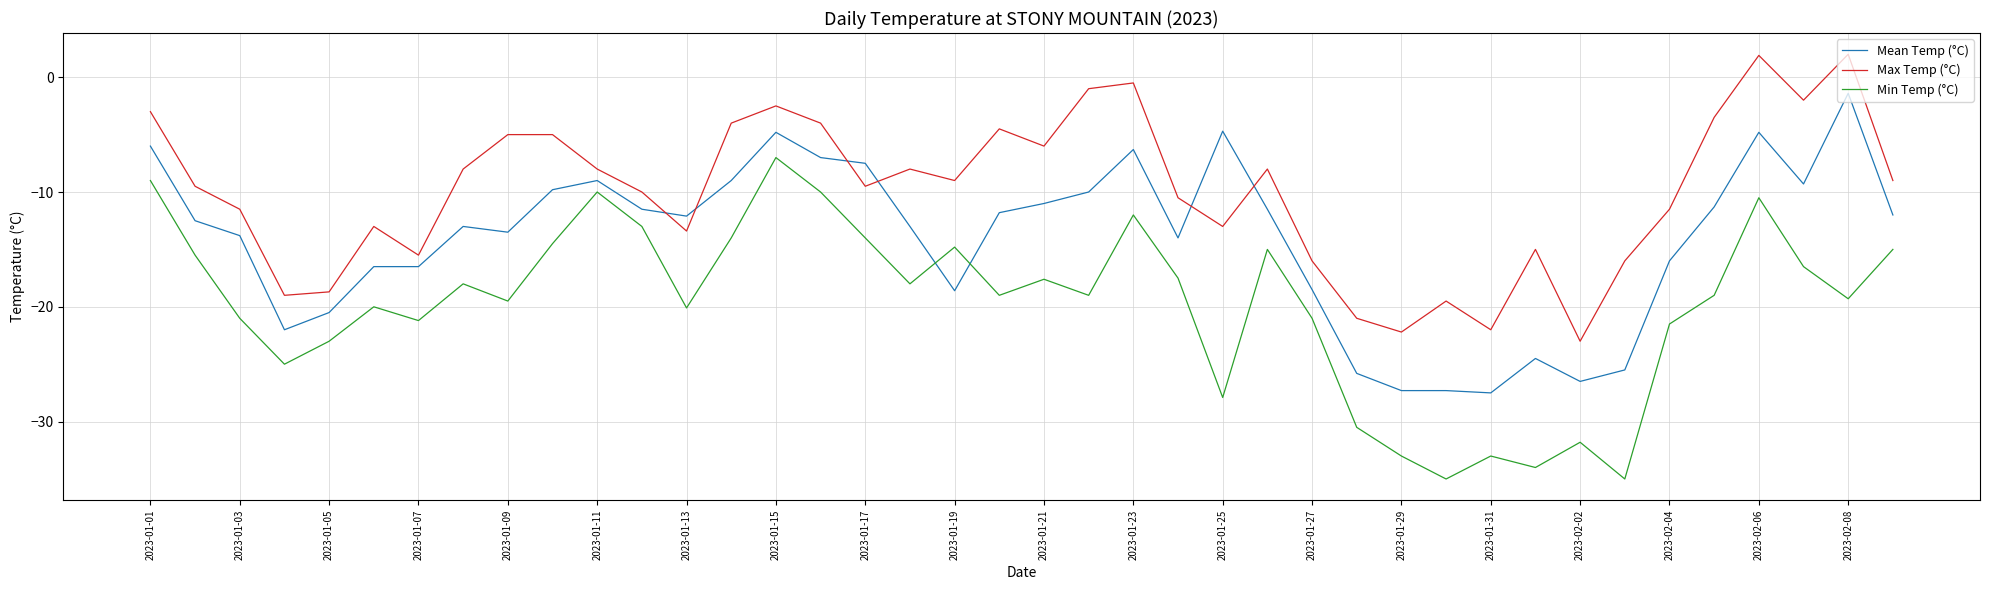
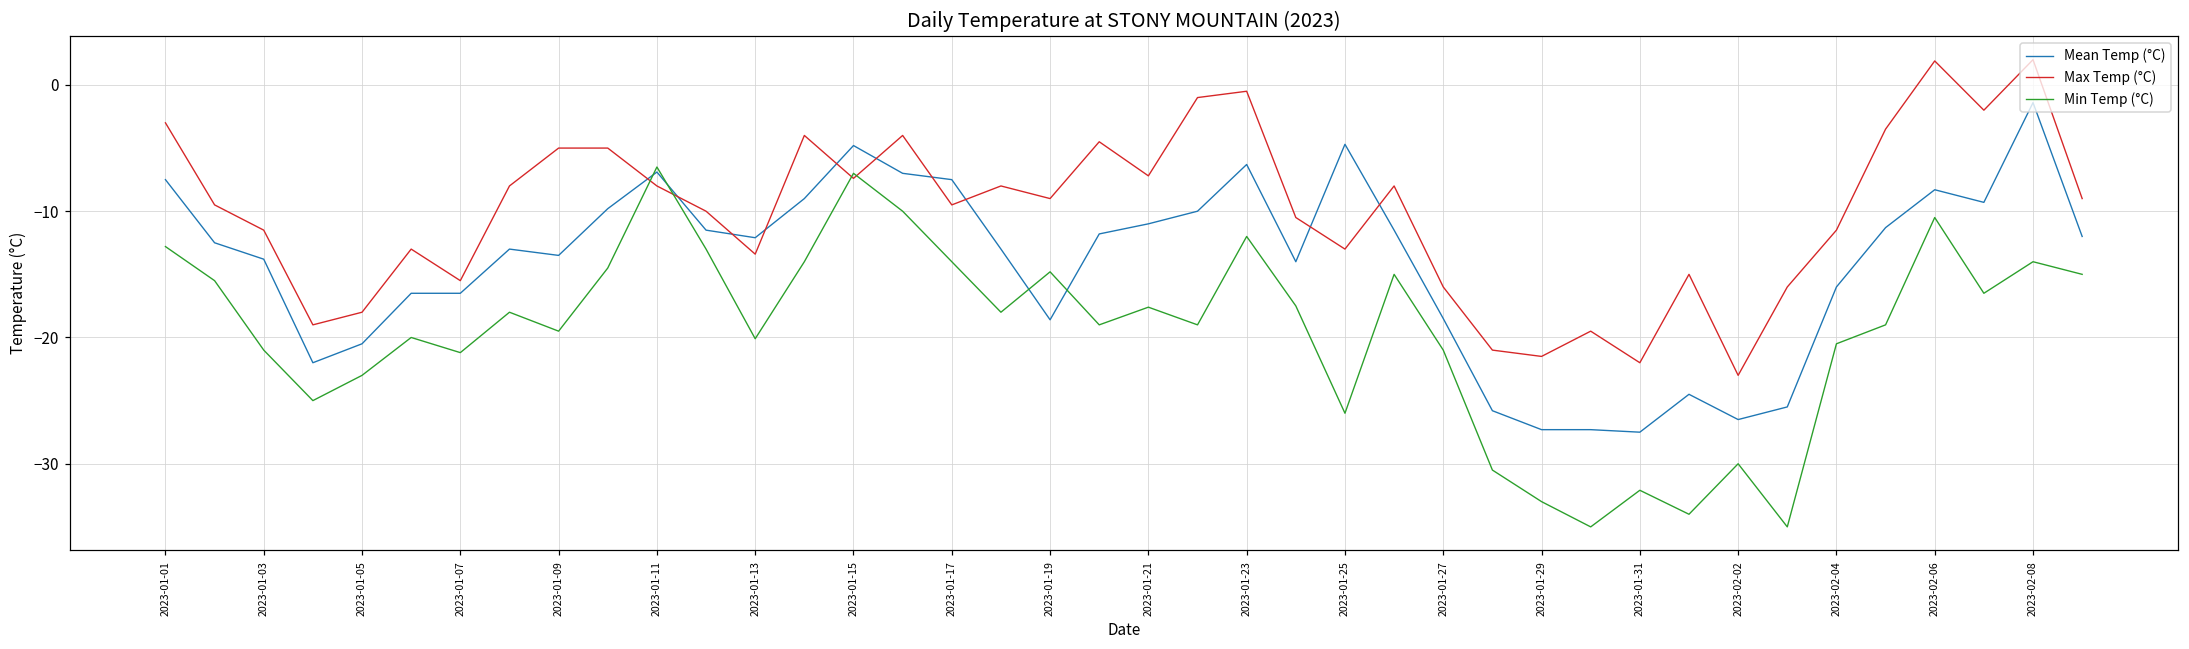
Mean Temp (°C), 2023-01-01: -6.0 -> -7.5
Min Temp (°C), 2023-01-01: -9.0 -> -12.8
Max Temp (°C), 2023-01-05: -18.7 -> -18.0
Mean Temp (°C), 2023-01-11: -9.0 -> -6.9
Min Temp (°C), 2023-01-11: -10.0 -> -6.5
Max Temp (°C), 2023-01-15: -2.5 -> -7.4
Max Temp (°C), 2023-01-21: -6.0 -> -7.2
Min Temp (°C), 2023-01-25: -27.9 -> -26.0
Max Temp (°C), 2023-01-29: -22.2 -> -21.5
Min Temp (°C), 2023-01-31: -33.0 -> -32.1
Min Temp (°C), 2023-02-02: -31.8 -> -30.0
Min Temp (°C), 2023-02-04: -21.5 -> -20.5
Mean Temp (°C), 2023-02-06: -4.8 -> -8.3
Min Temp (°C), 2023-02-08: -19.3 -> -14.0
